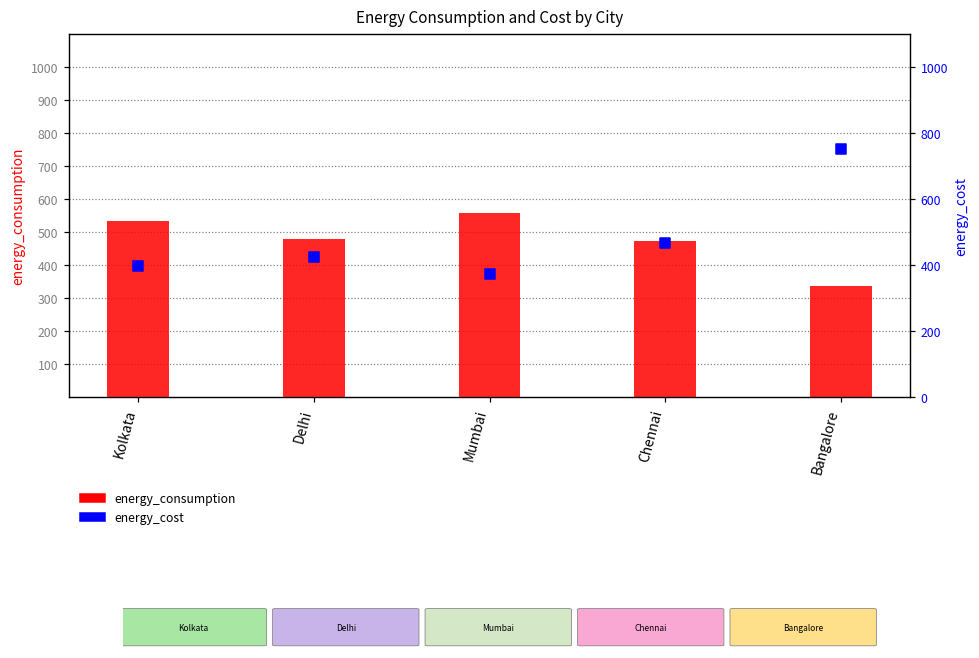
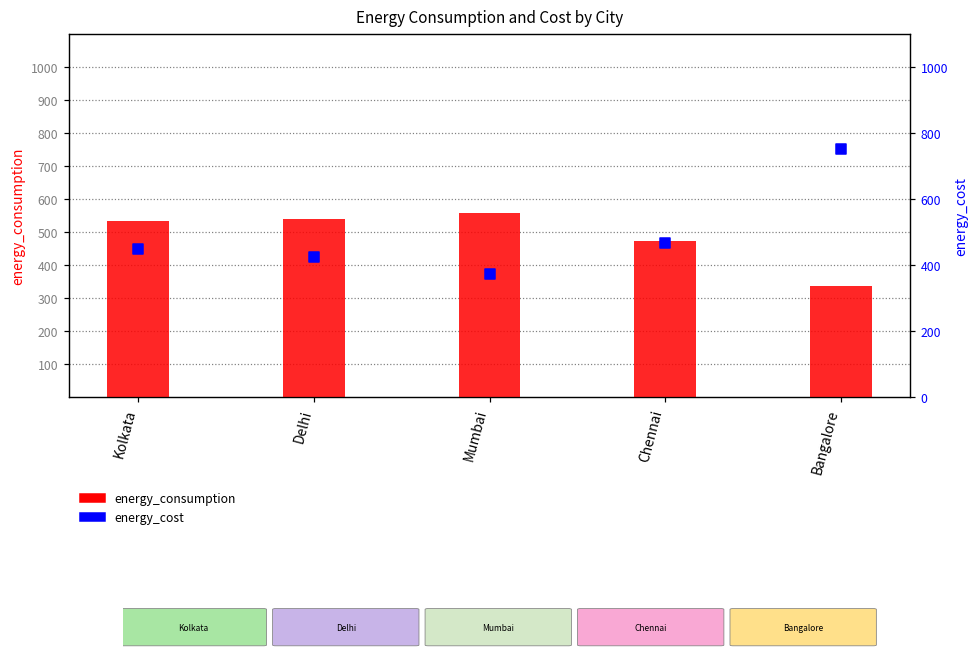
energy_consumption, Delhi: 480 -> 540
energy_cost, Kolkata: 400 -> 450
